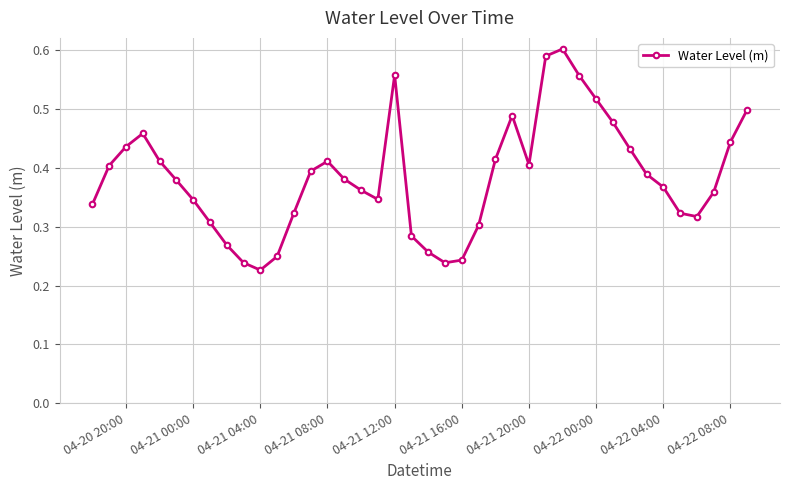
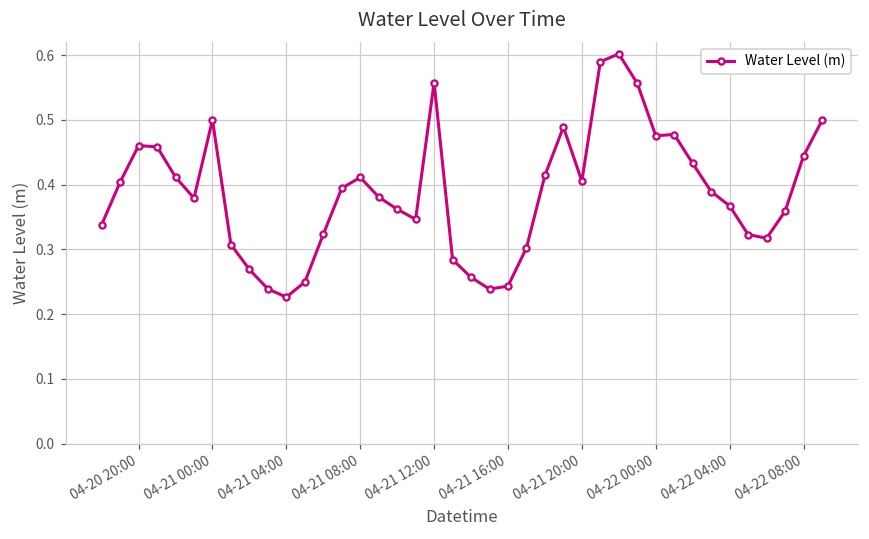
04-20 20:00: 0.44 -> 0.46
04-21 00:00: 0.35 -> 0.50
04-22 00:00: 0.52 -> 0.48
